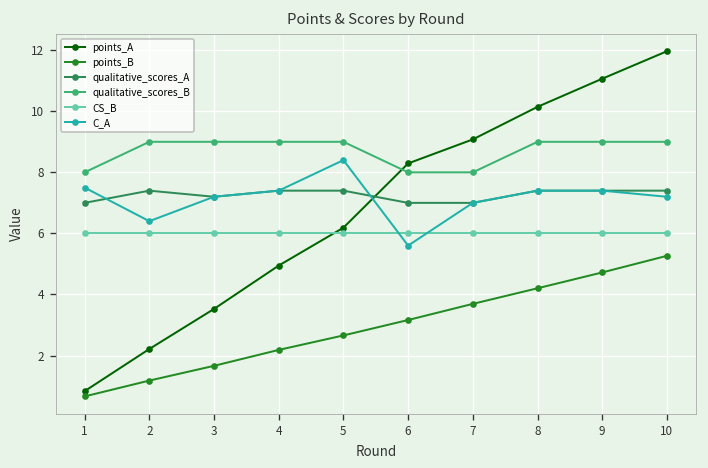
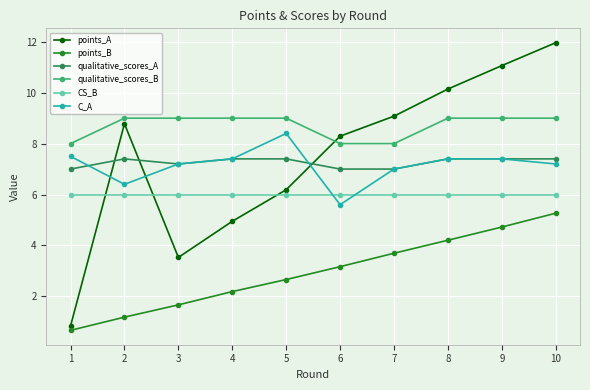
points_A, 2: 2.2 -> 8.8
